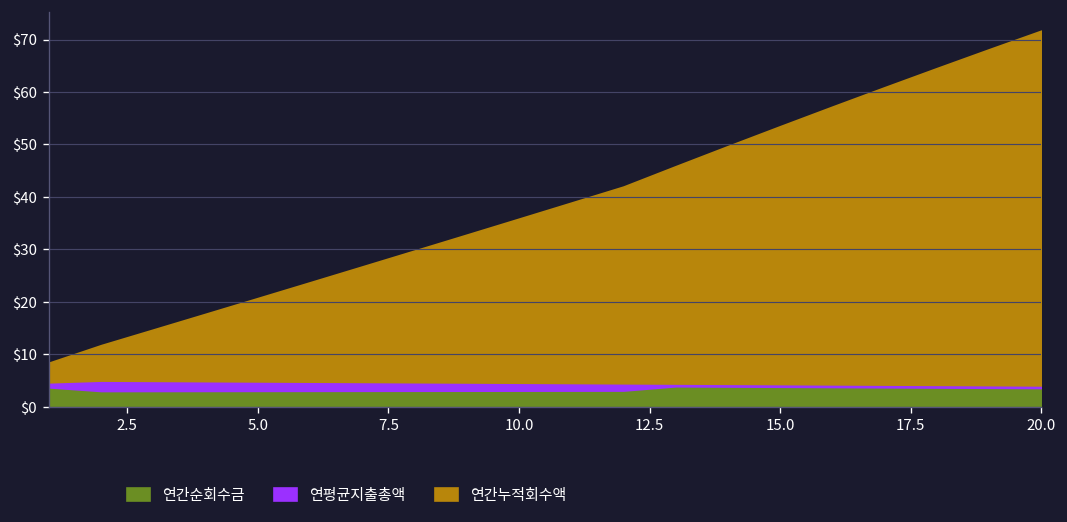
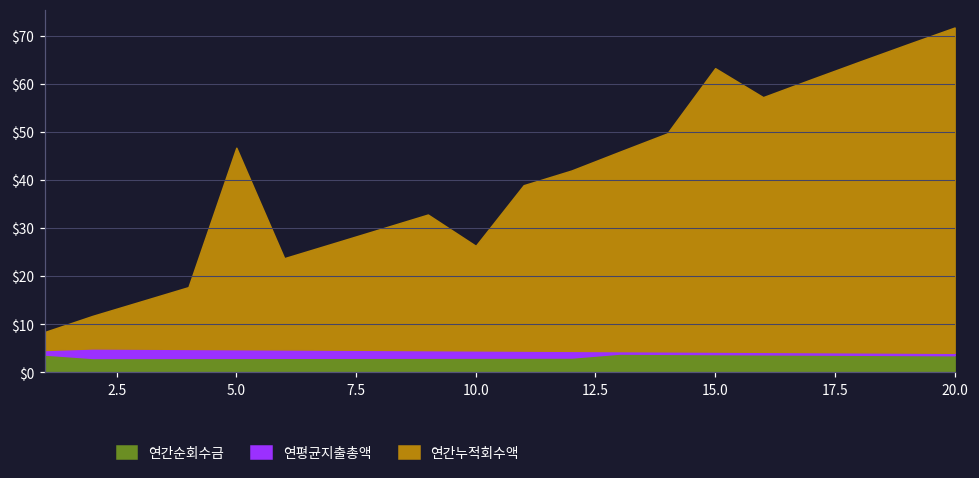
연간누적회수액, 5.0: $16 -> $42
연간누적회수액, 10.0: $31 -> $22
연간누적회수액, 15.0: $49 -> $59
